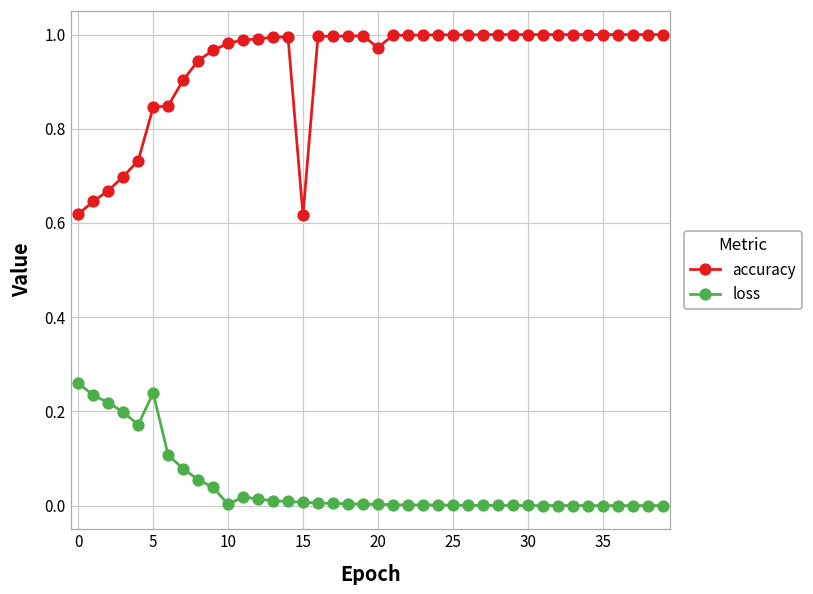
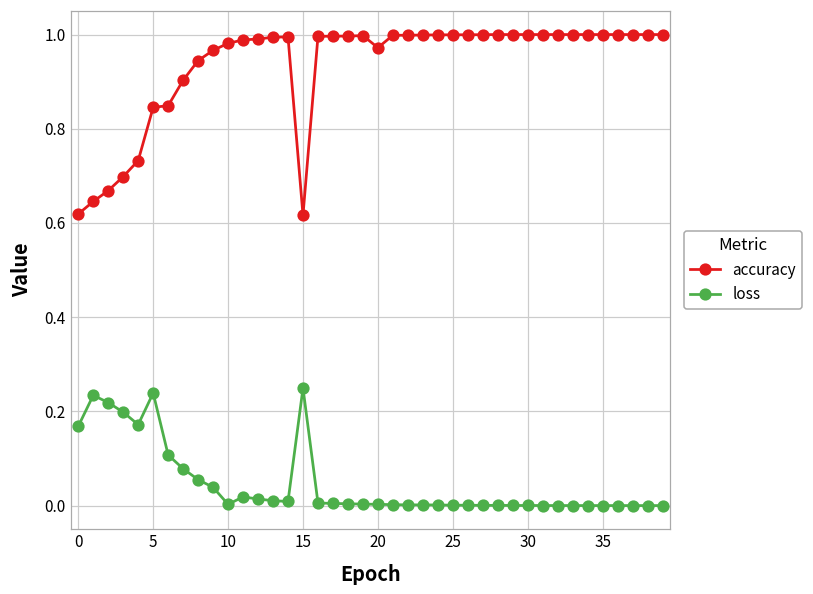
loss, 0: 0.26 -> 0.17
loss, 15: 0.01 -> 0.25
